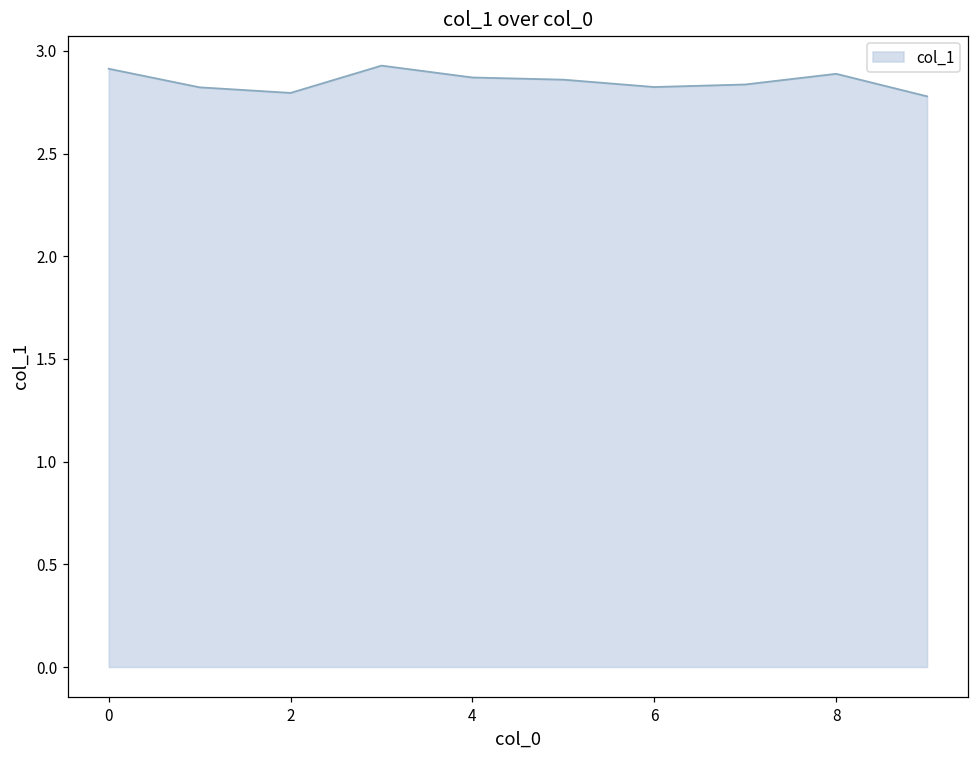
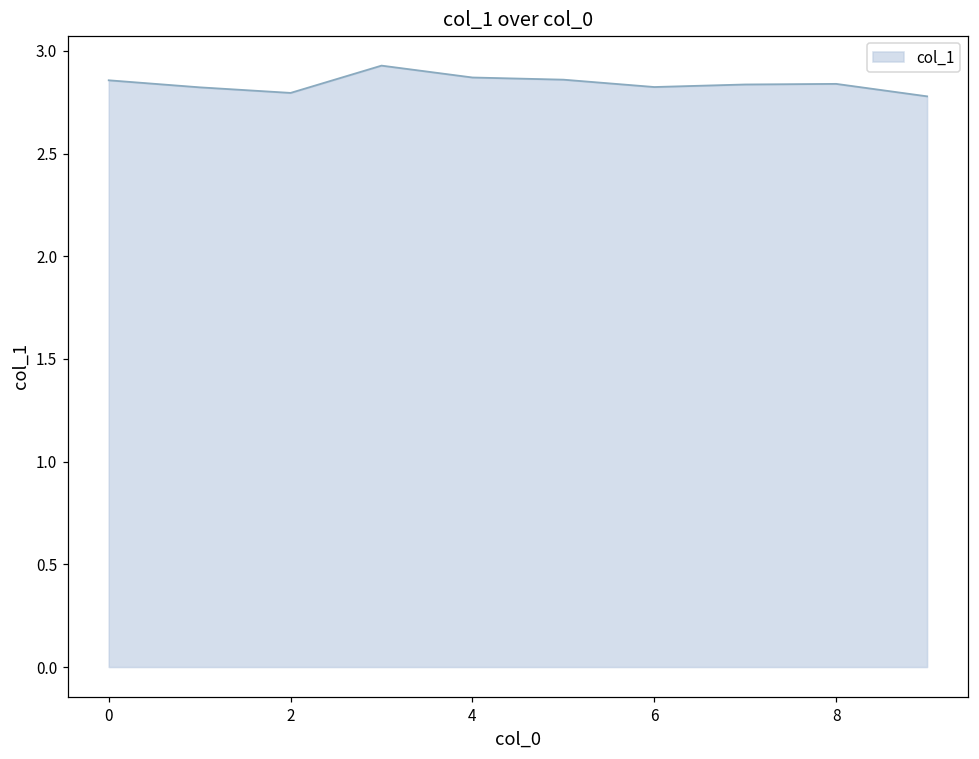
0: 2.91 -> 2.86
8: 2.89 -> 2.84
